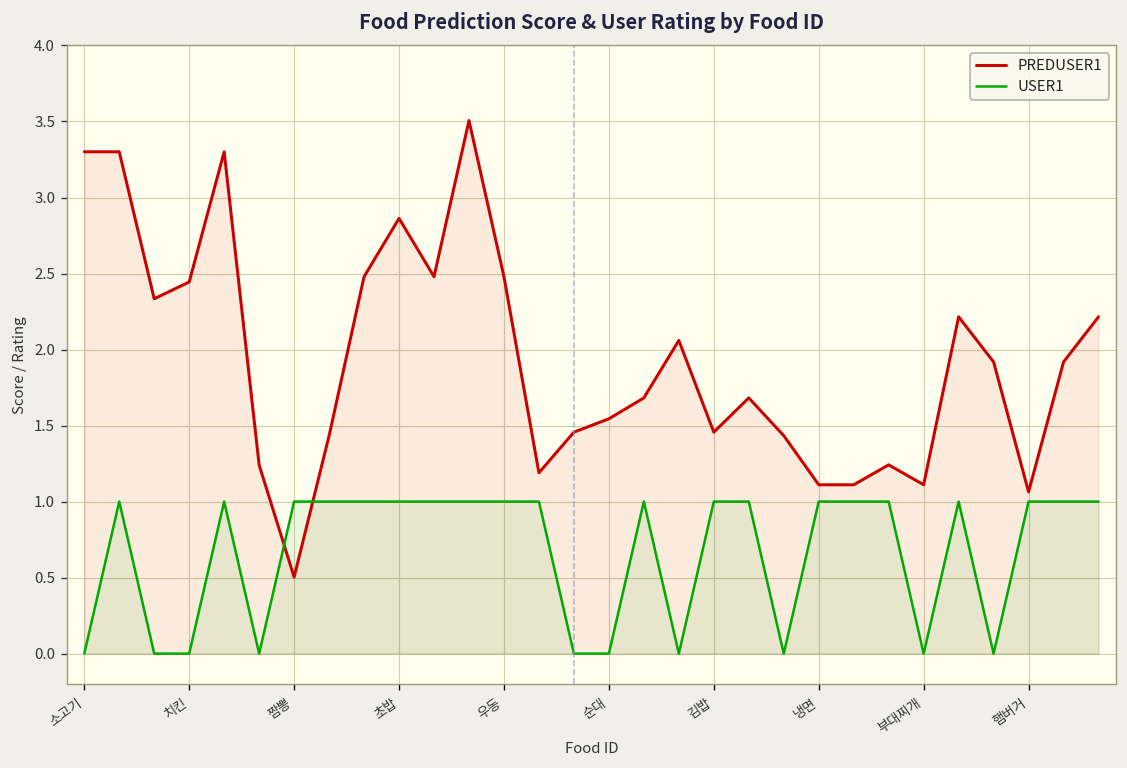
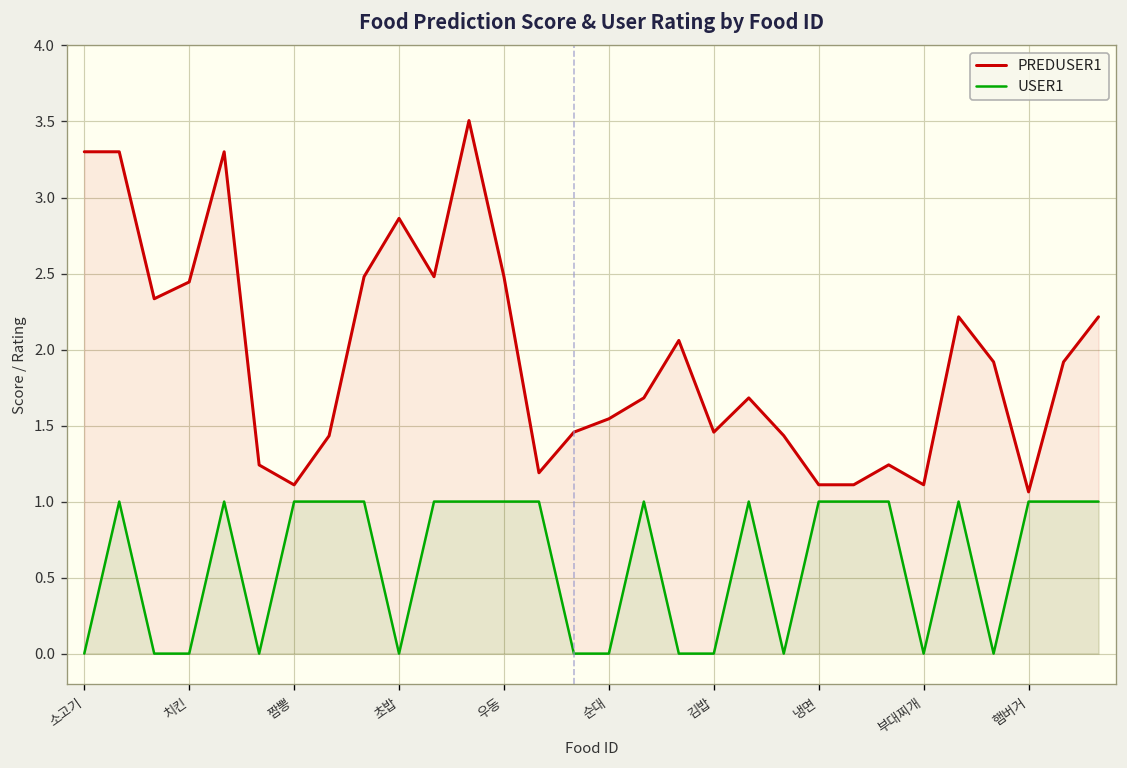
PREDUSER1, 짬뽕: 0.50 -> 1.11
USER1, 초밥: 1 -> 0
USER1, 김밥: 1 -> 0
